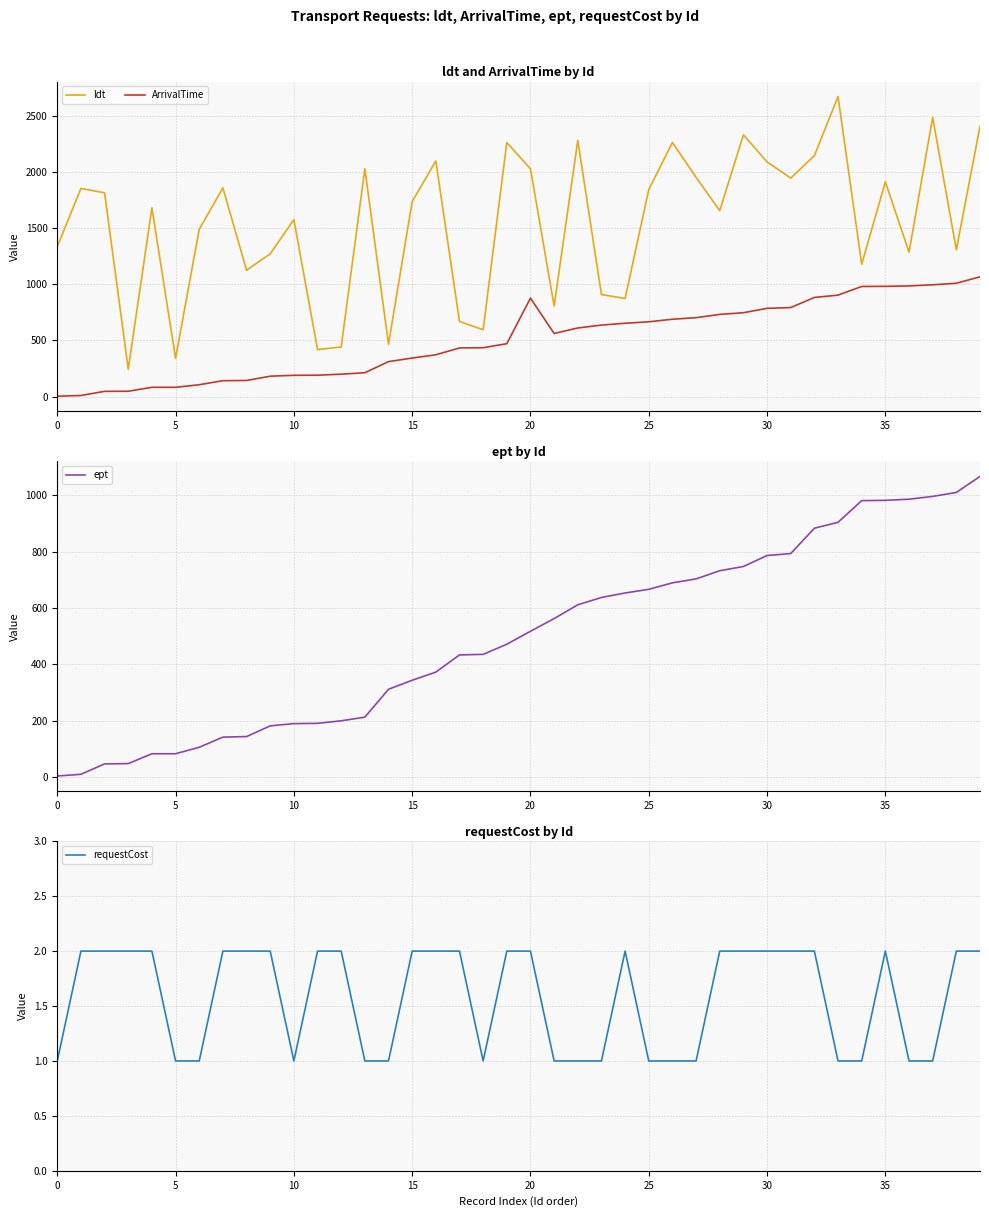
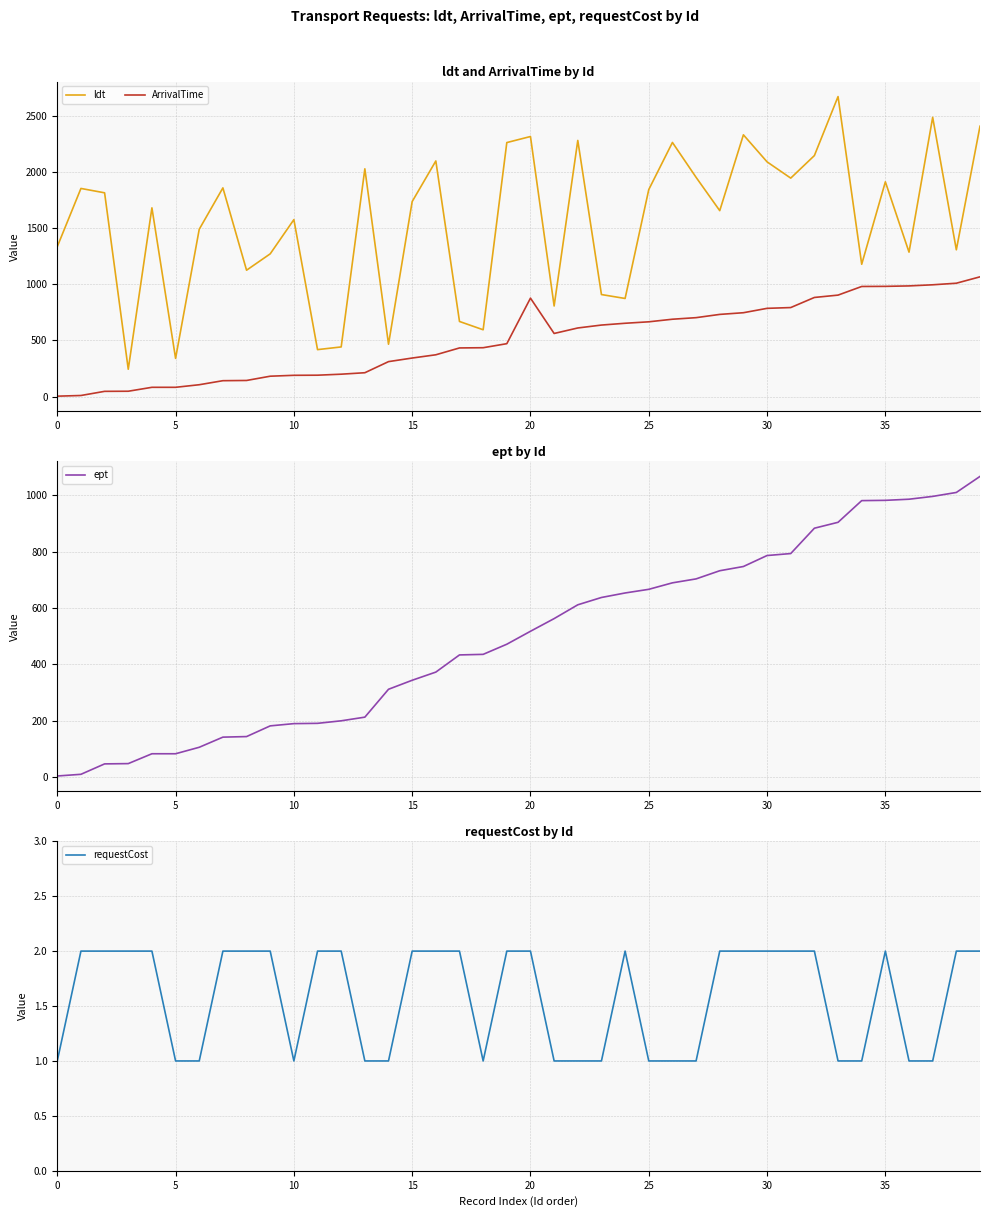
ldt and ArrivalTime by Id, ldt, 20: 2030 -> 2320
